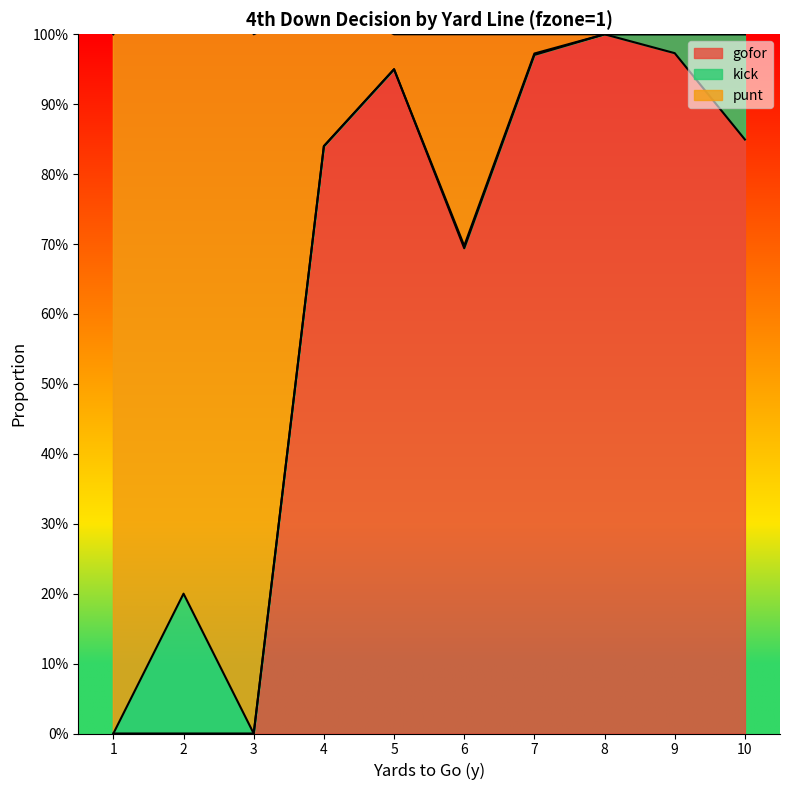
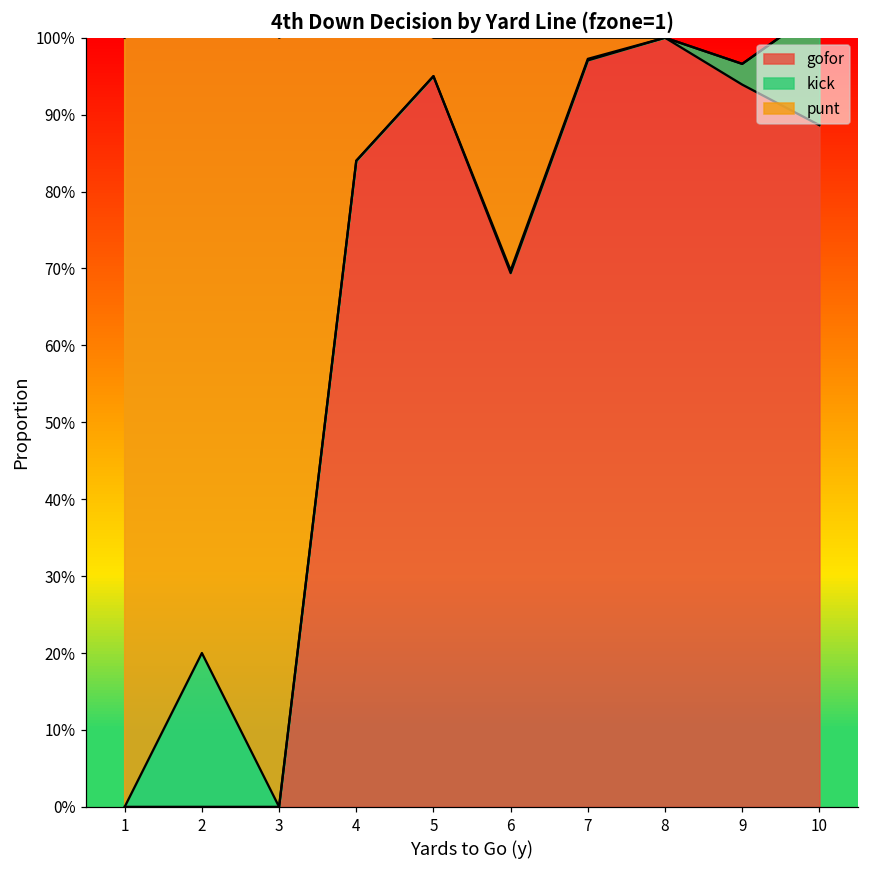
gofor, 9: 97% -> 94%
gofor, 10: 85% -> 89%
